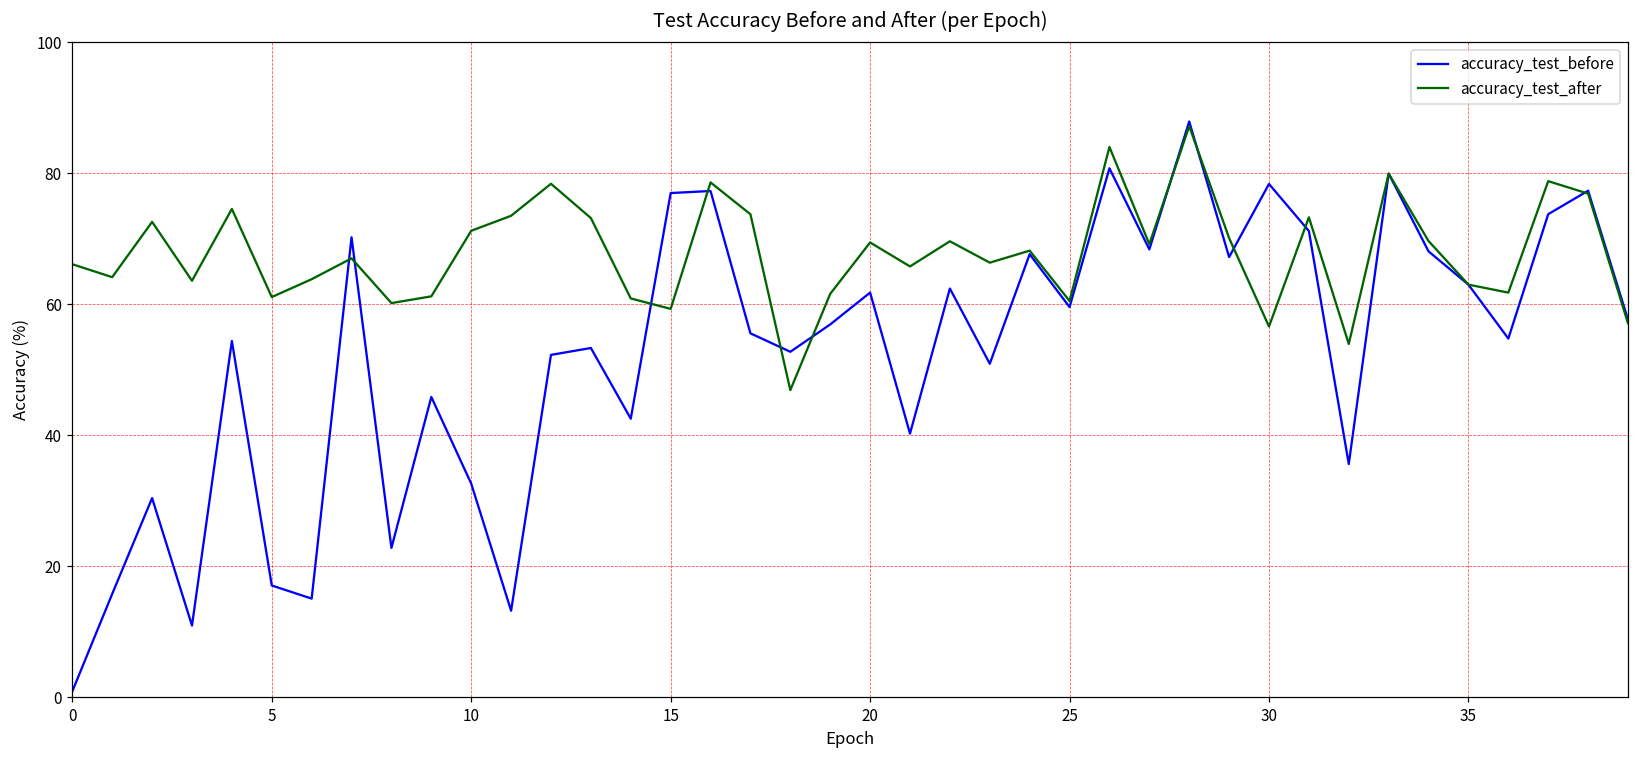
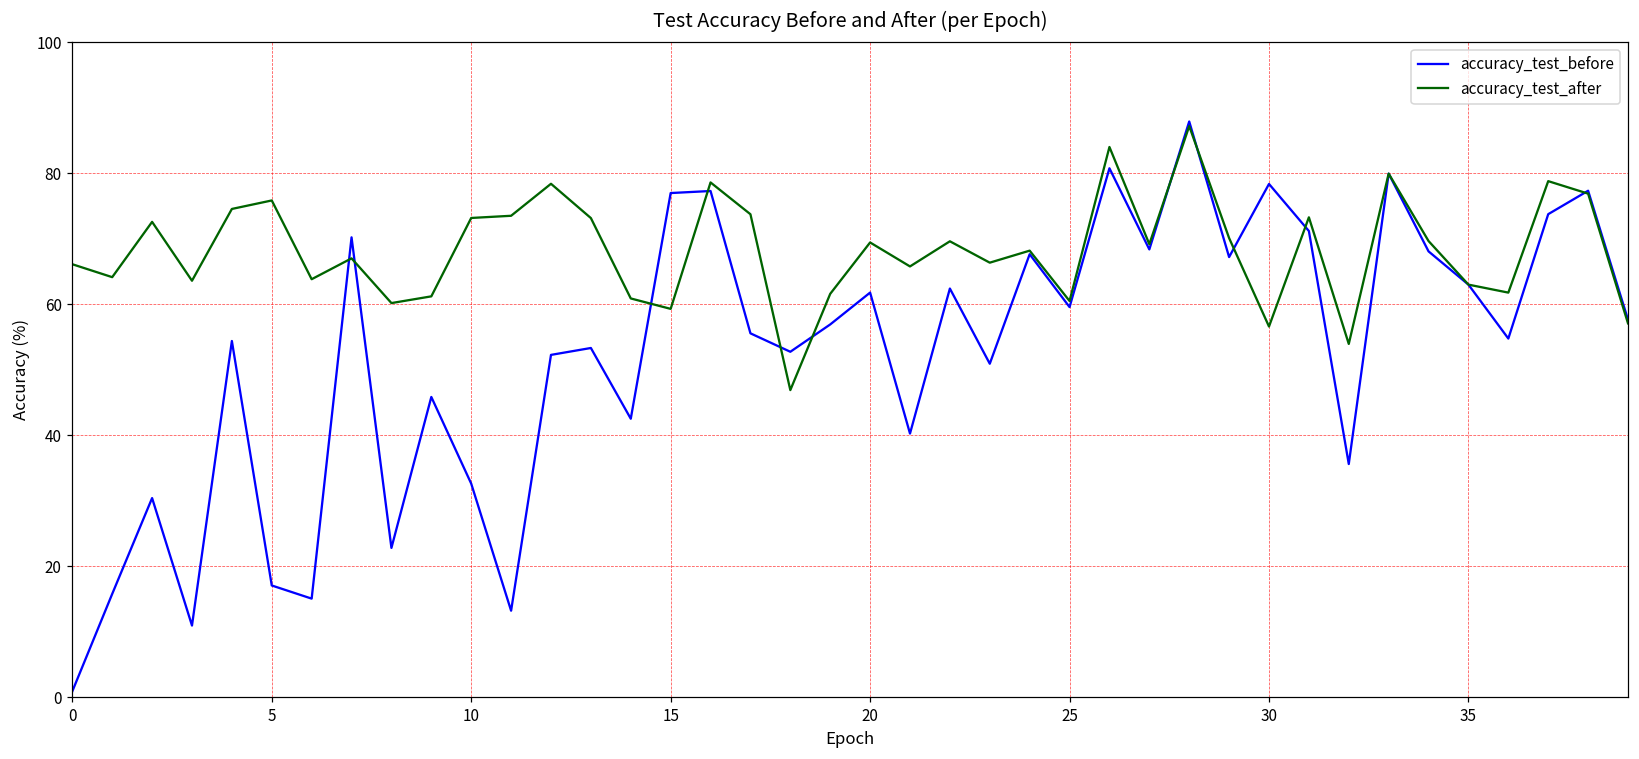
accuracy_test_after, 5: 61 -> 76
accuracy_test_after, 10: 71 -> 73
